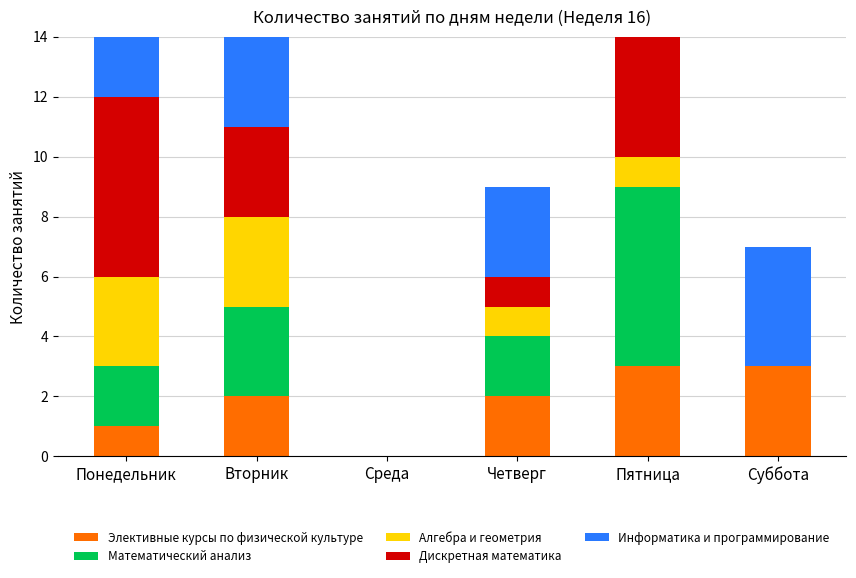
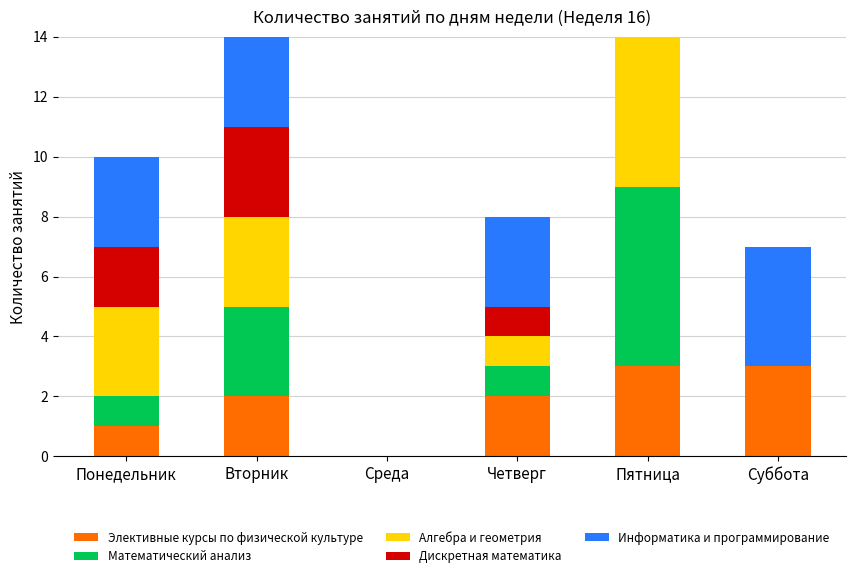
Математический анализ, Понедельник: 2 -> 1
Дискретная математика, Понедельник: 6 -> 2
Математический анализ, Четверг: 2 -> 1
Алгебра и геометрия, Пятница: 1 -> 5
